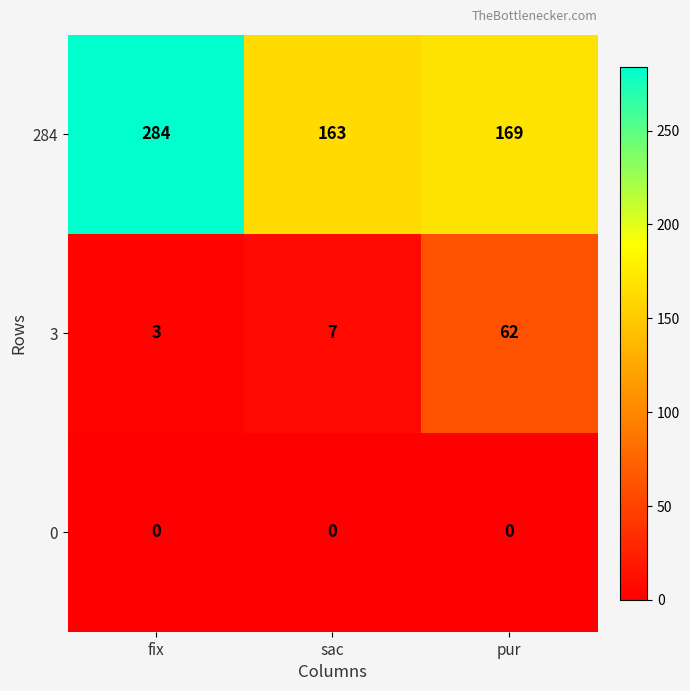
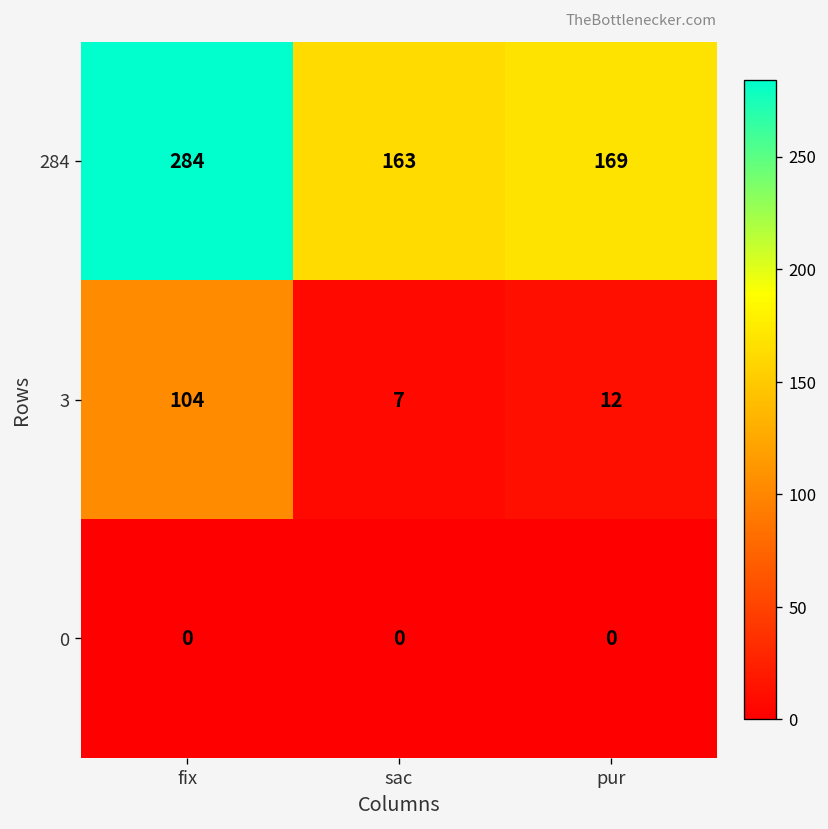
3, fix: 3 -> 104
3, pur: 62 -> 12
